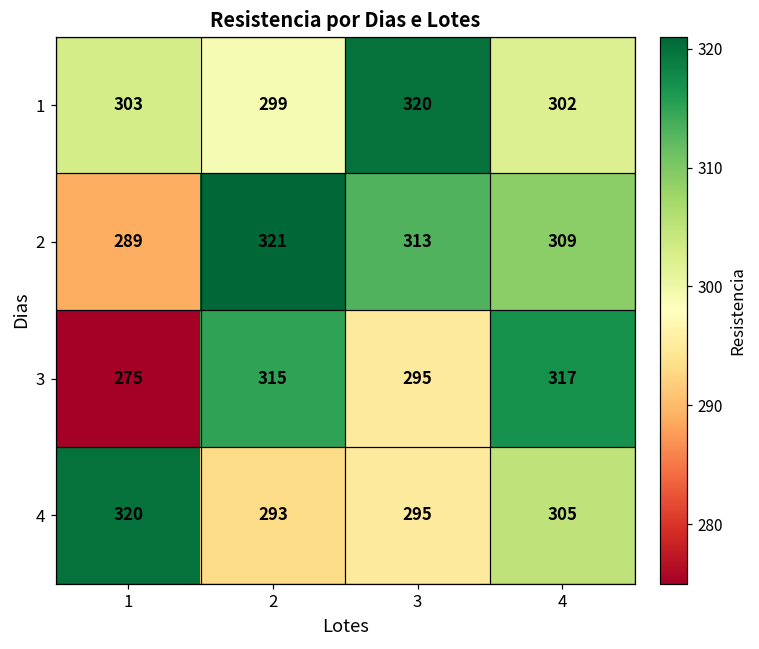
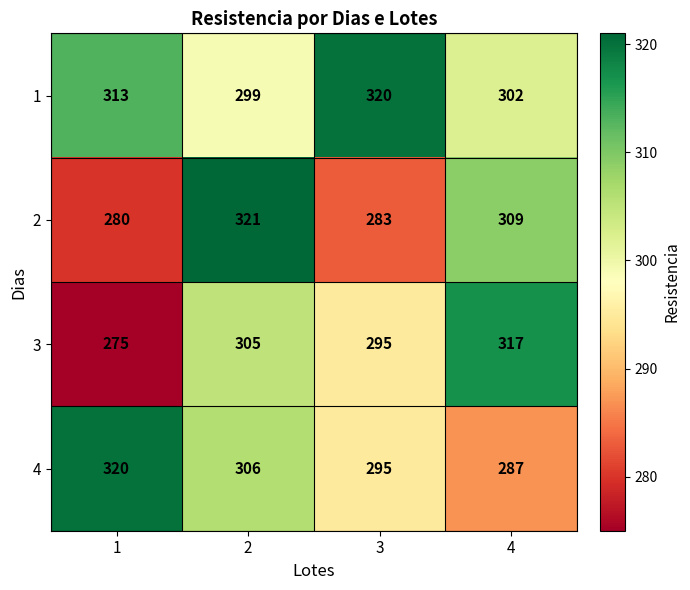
1, 1: 303 -> 313
2, 1: 289 -> 280
2, 3: 313 -> 283
3, 2: 315 -> 305
4, 2: 293 -> 306
4, 4: 305 -> 287
